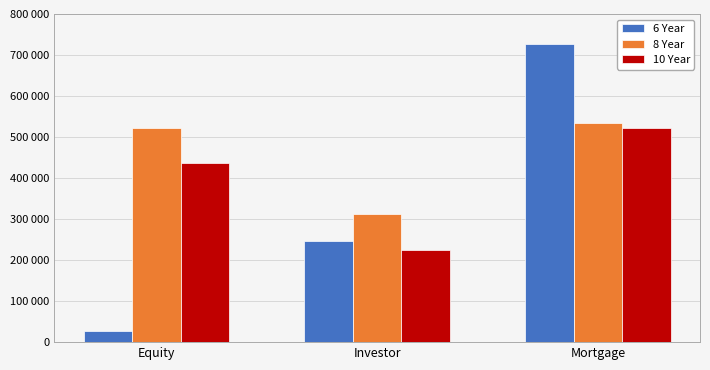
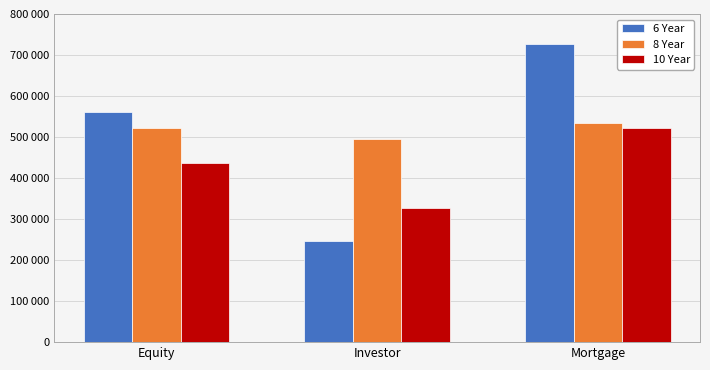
6 Year, Equity: 30000 -> 560000
8 Year, Investor: 310000 -> 500000
10 Year, Investor: 220000 -> 330000
